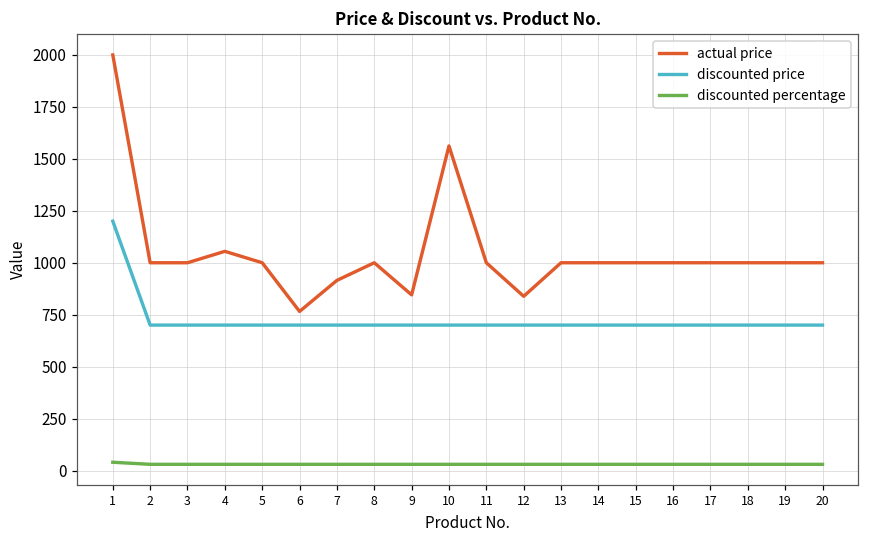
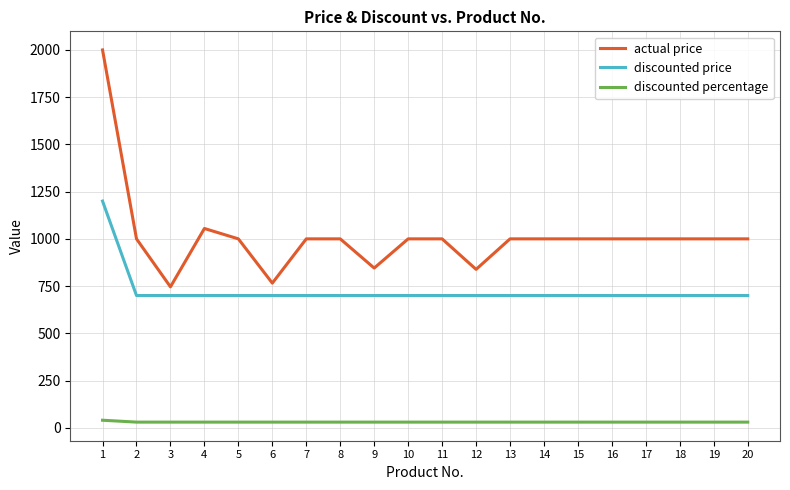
actual price, 3: 1000 -> 750
actual price, 7: 920 -> 1000
actual price, 10: 1560 -> 1000
